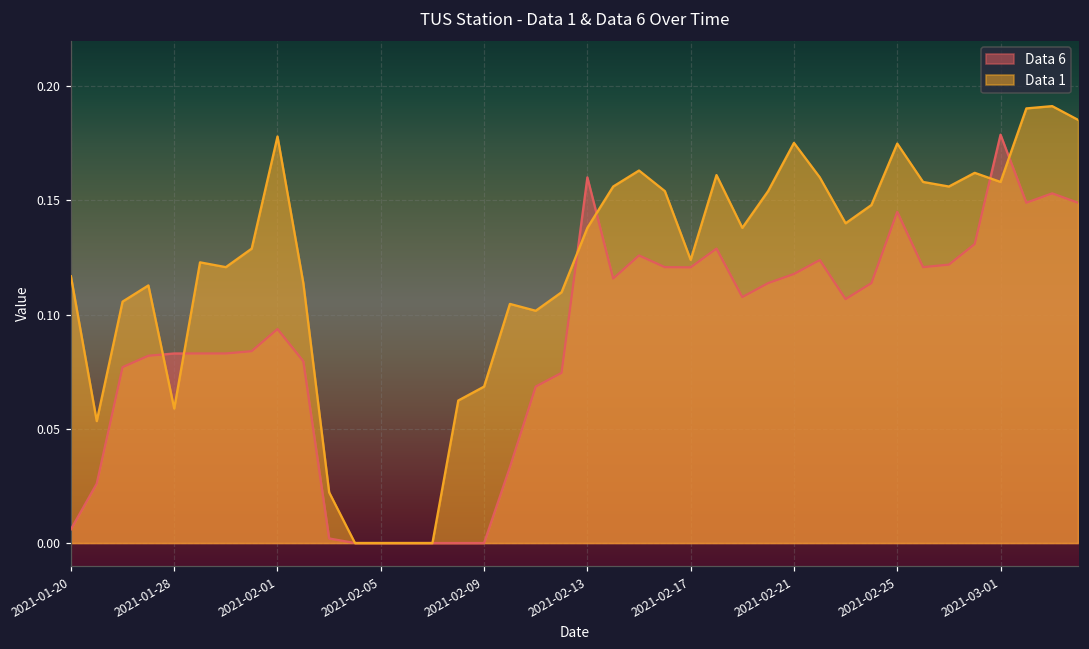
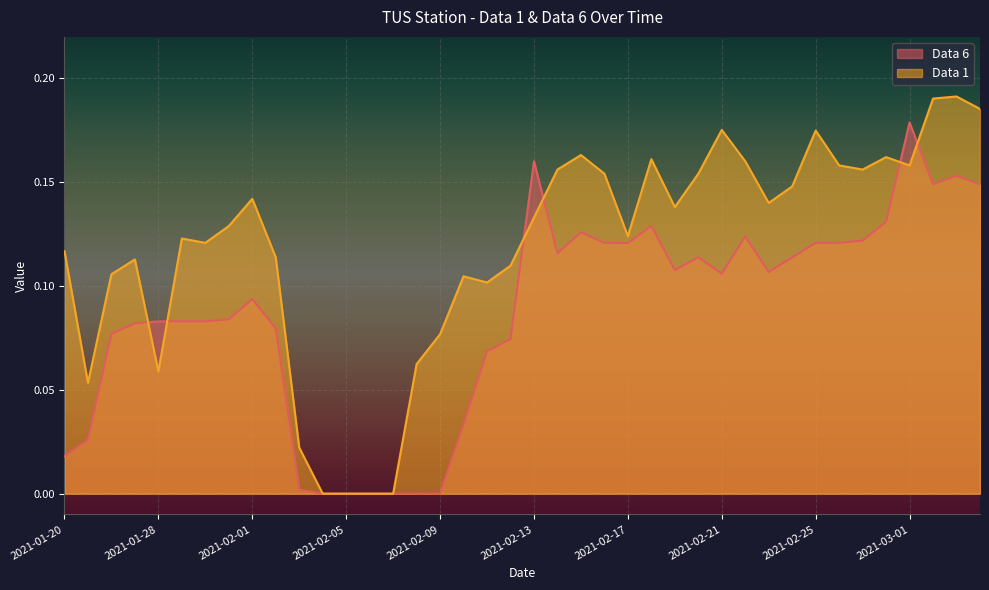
Data 6, 2021-01-20: 0.006 -> 0.018
Data 1, 2021-02-01: 0.178 -> 0.142
Data 1, 2021-02-09: 0.069 -> 0.077
Data 1, 2021-02-13: 0.138 -> 0.133
Data 6, 2021-02-21: 0.118 -> 0.106
Data 6, 2021-02-25: 0.145 -> 0.121
